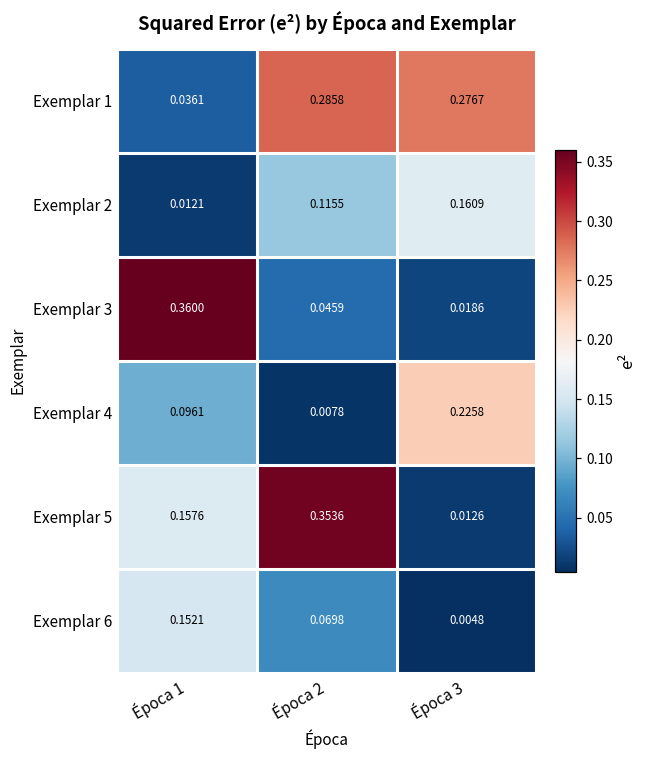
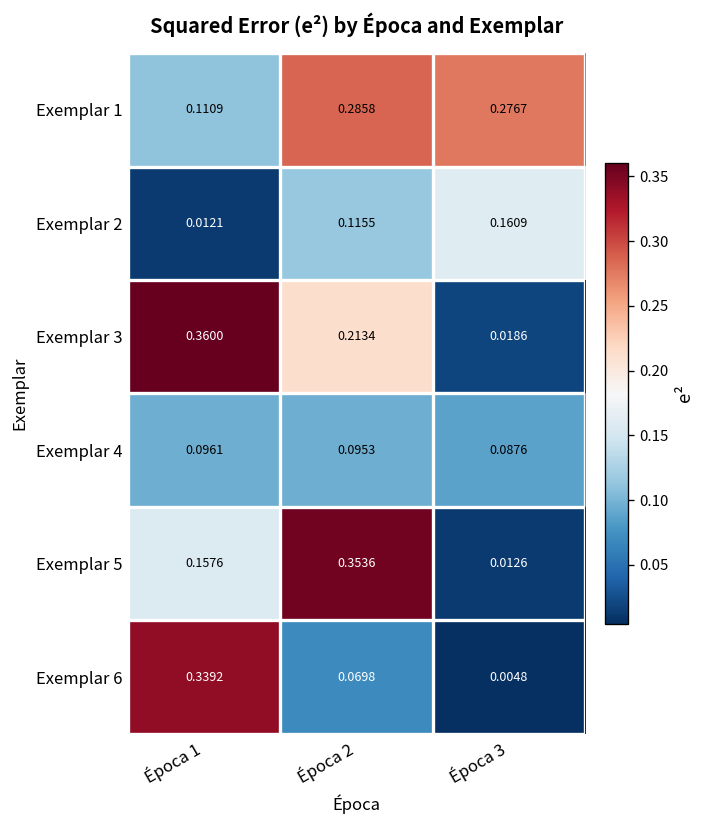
Exemplar 1, Época 1: 0.0361 -> 0.1109
Exemplar 3, Época 2: 0.0459 -> 0.2134
Exemplar 4, Época 2: 0.0078 -> 0.0953
Exemplar 4, Época 3: 0.2258 -> 0.0876
Exemplar 6, Época 1: 0.1521 -> 0.3392
